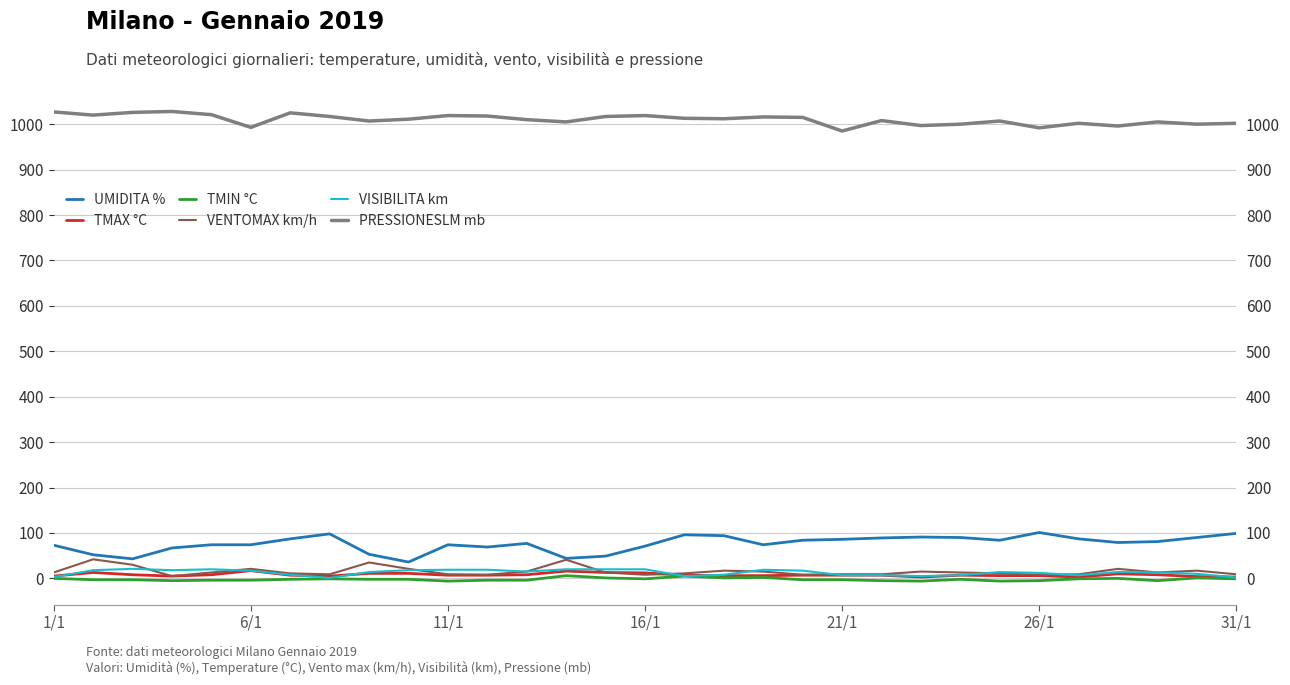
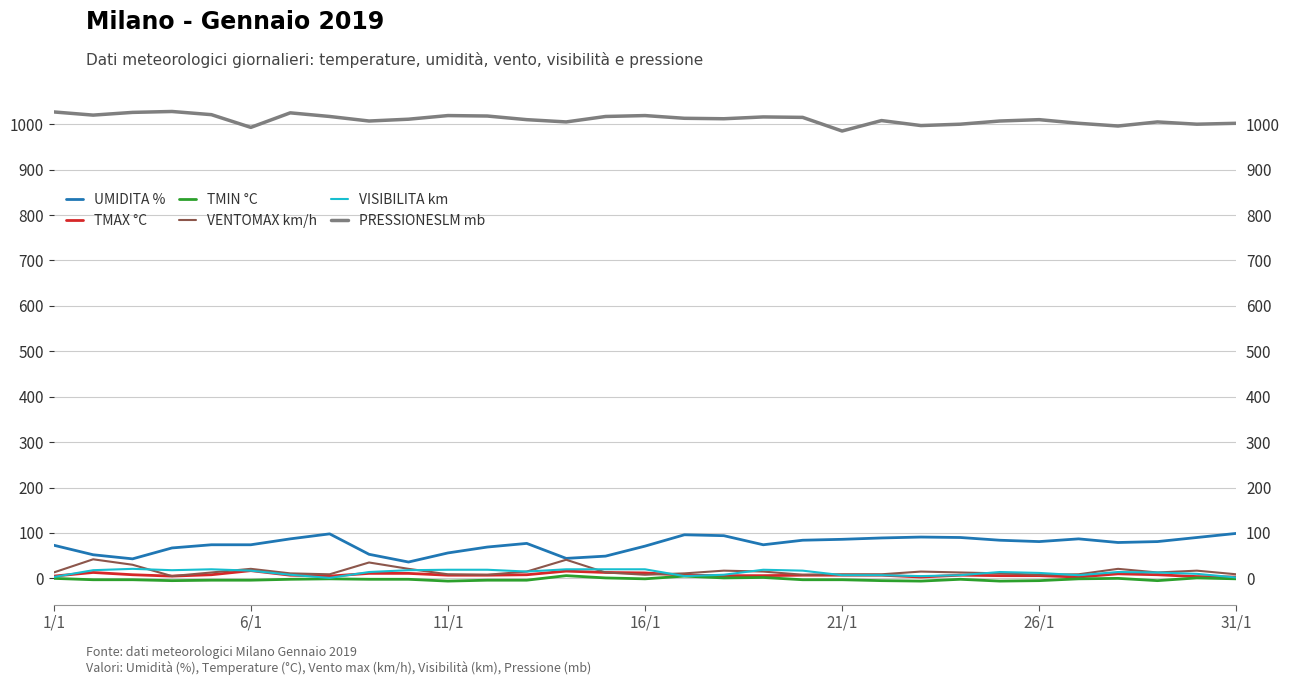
UMIDITA %, 11/1: 70 -> 60
UMIDITA %, 26/1: 100 -> 80
PRESSIONESLM mb, 26/1: 990 -> 1010
